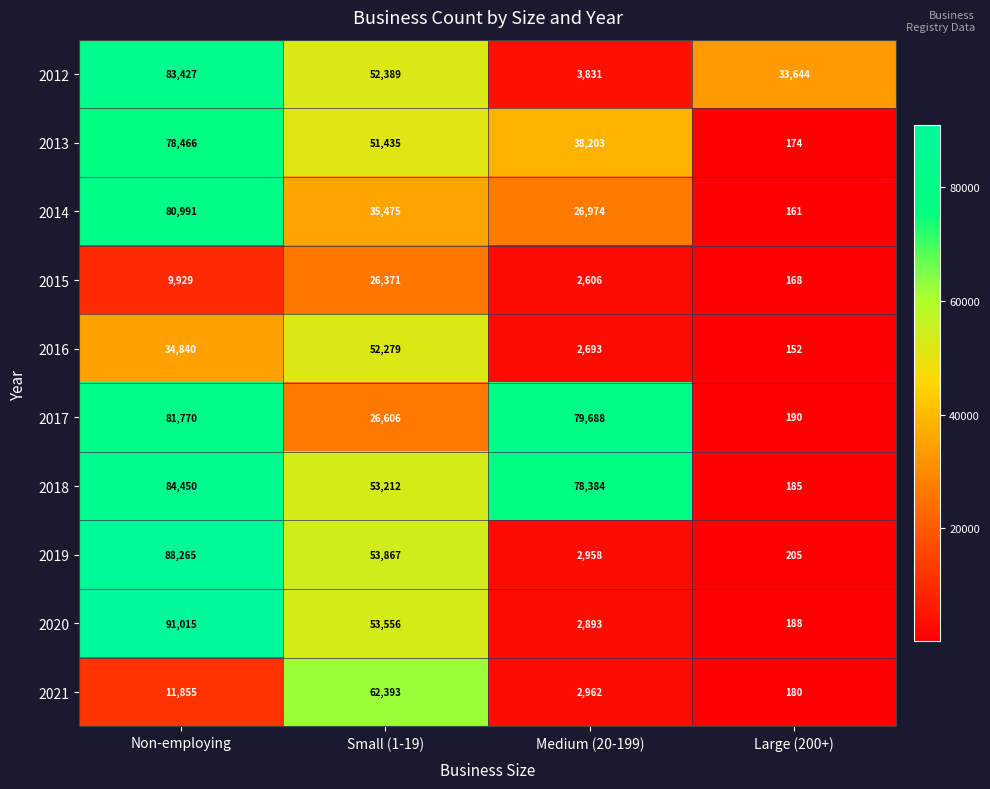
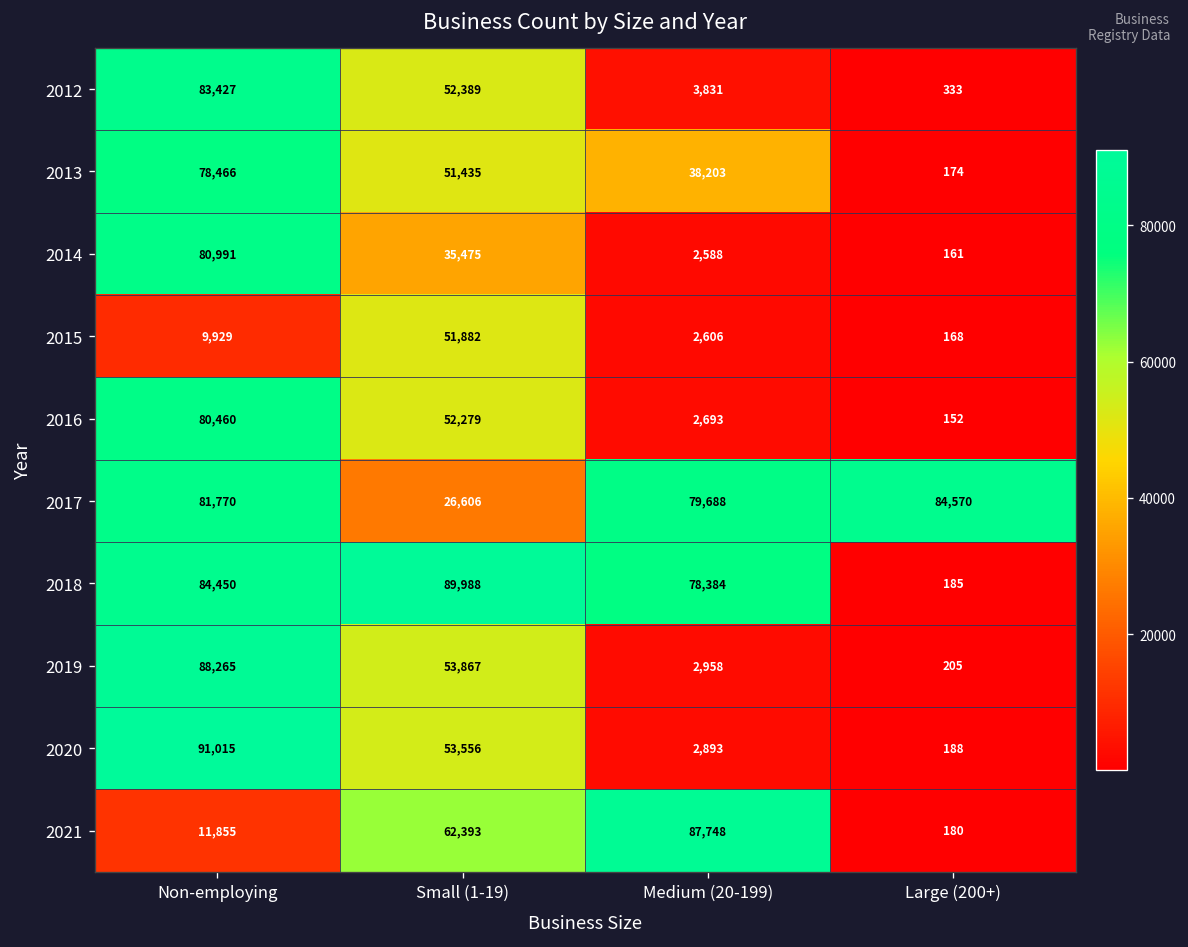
2012, Large (200+): 33,644 -> 333
2014, Medium (20-199): 26,974 -> 2,588
2015, Small (1-19): 26,371 -> 51,882
2016, Non-employing: 34,840 -> 80,460
2017, Large (200+): 190 -> 84,570
2018, Small (1-19): 53,212 -> 89,988
2021, Medium (20-199): 2,962 -> 87,748
